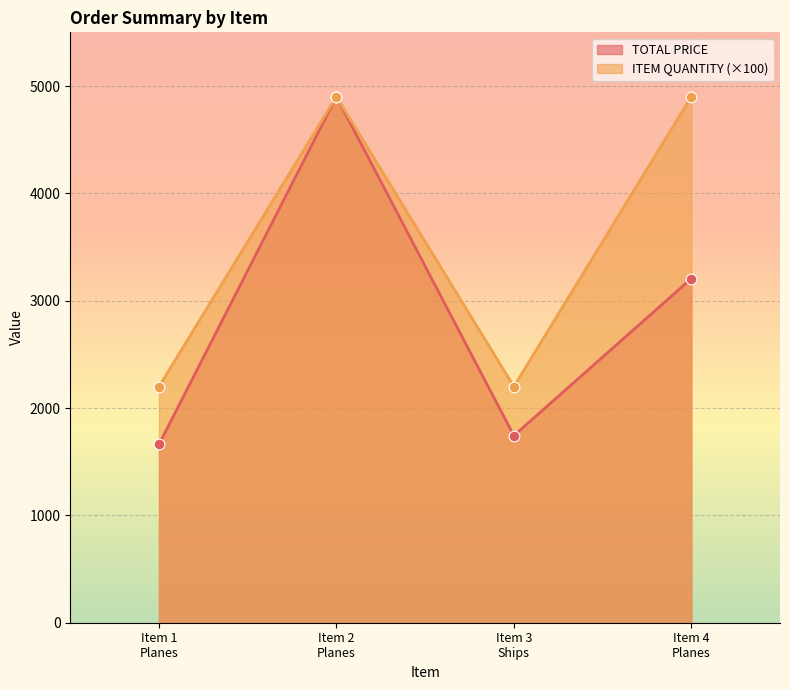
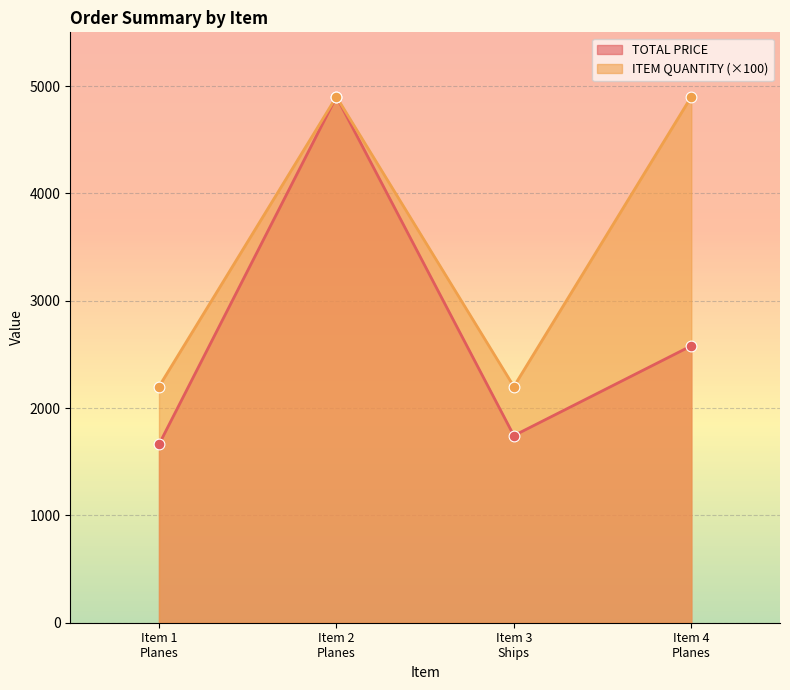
TOTAL PRICE, Item 4 Planes: 3210 -> 2580
